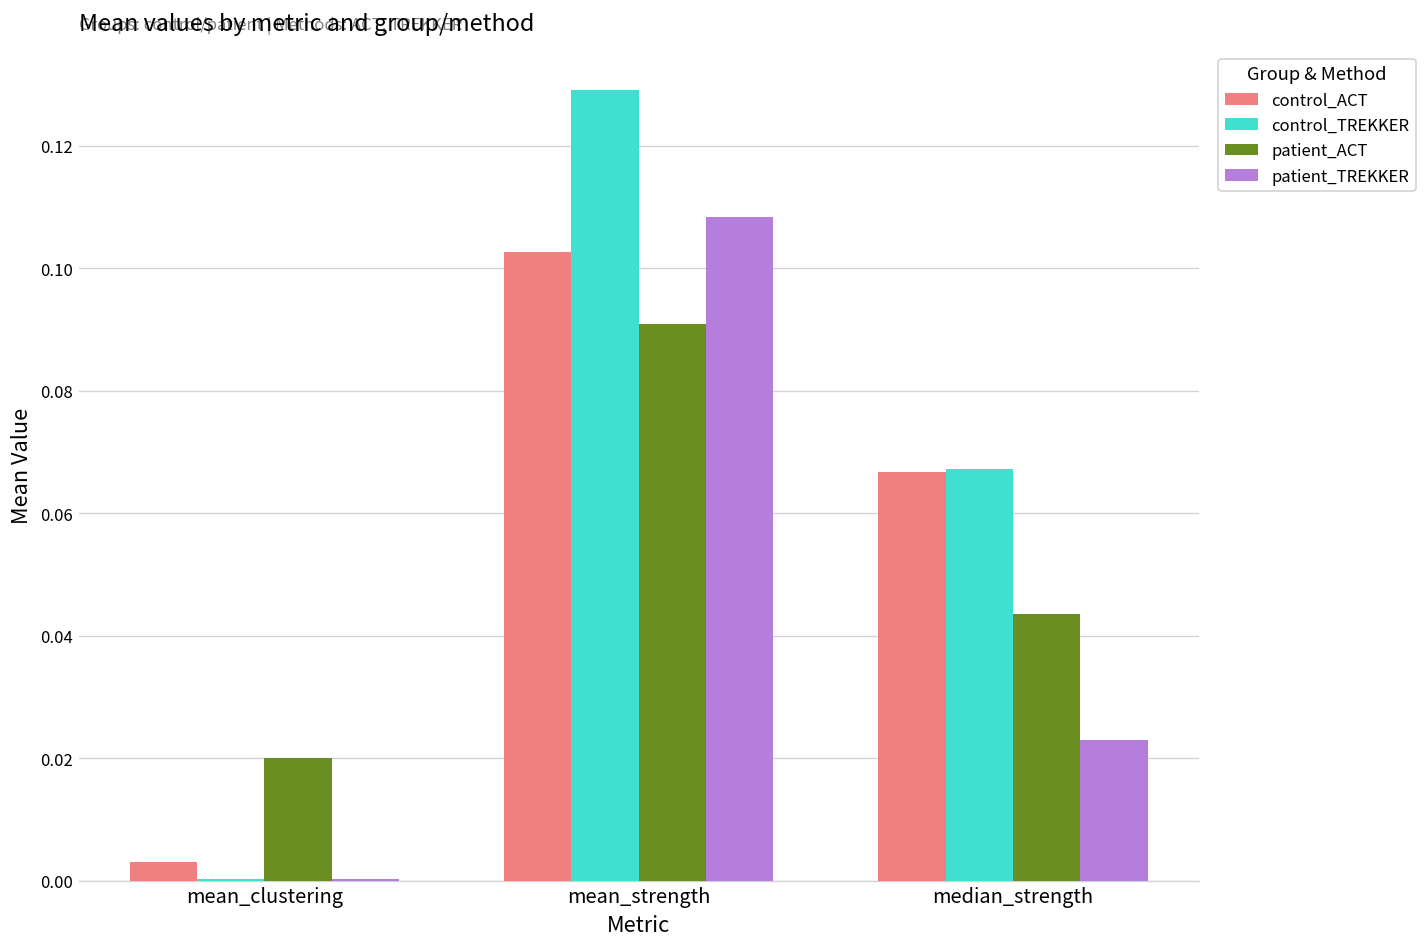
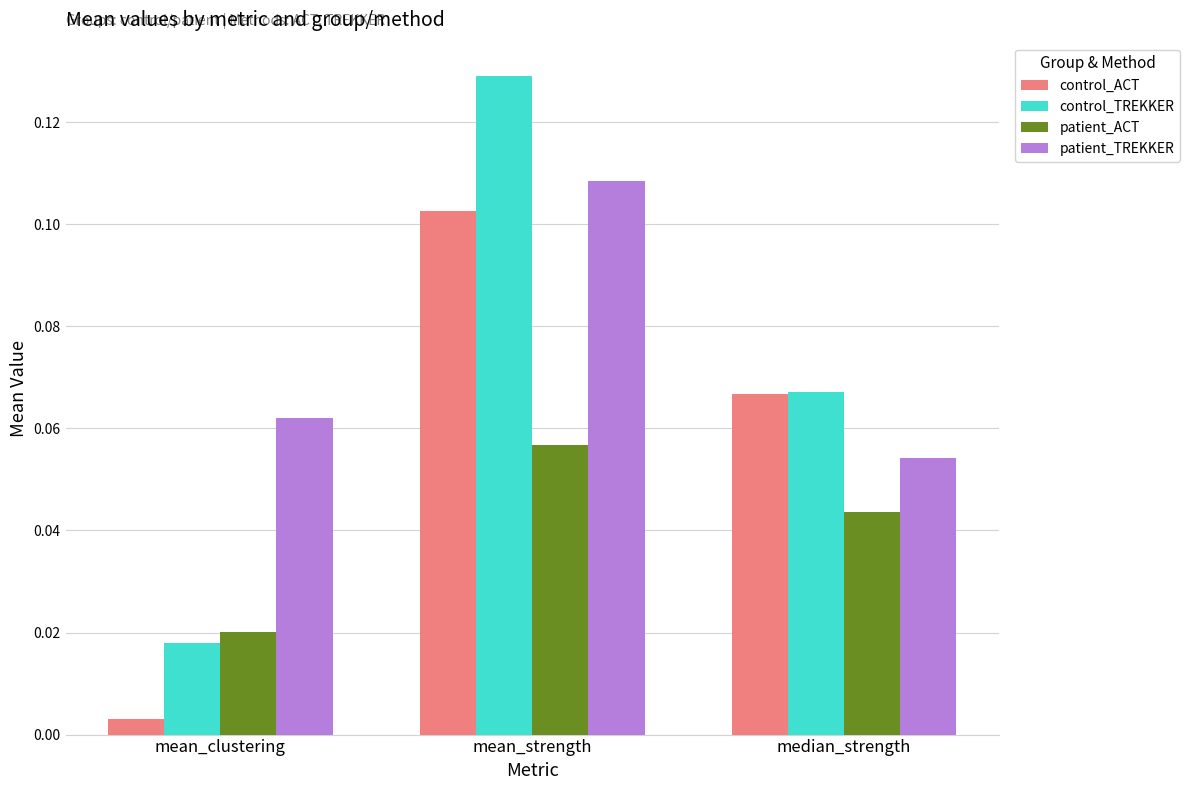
control_TREKKER, mean_clustering: 0.000 -> 0.018
patient_TREKKER, mean_clustering: 0.000 -> 0.062
patient_ACT, mean_strength: 0.091 -> 0.057
patient_TREKKER, median_strength: 0.023 -> 0.054
